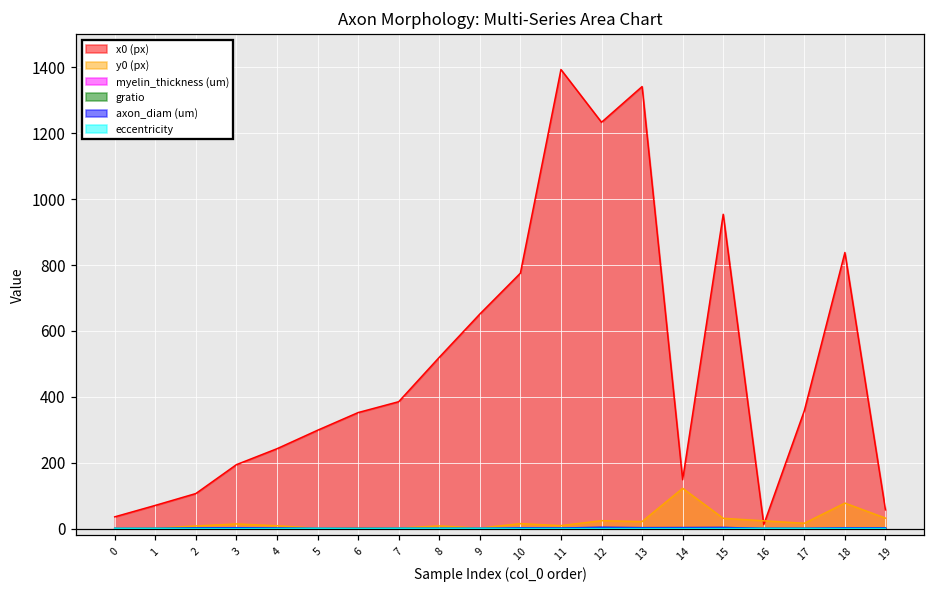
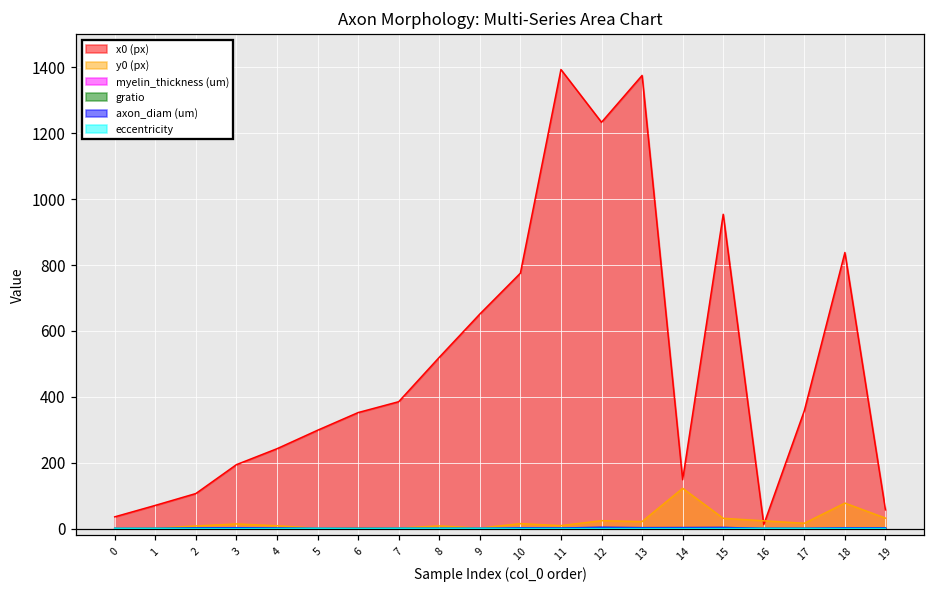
x0 (px), 13: 1340 -> 1380
